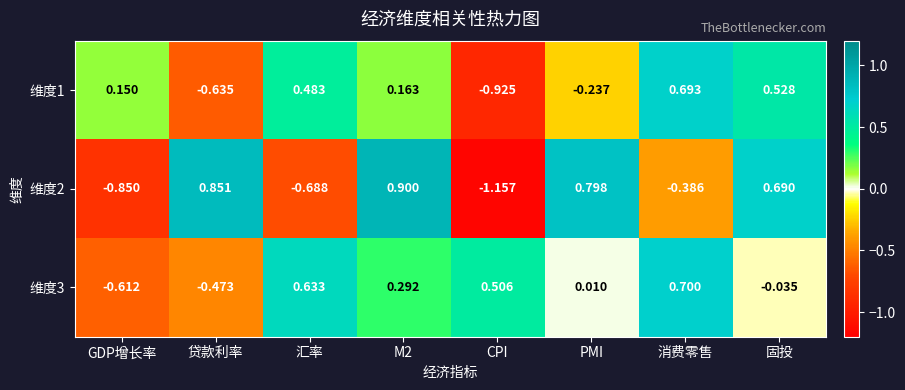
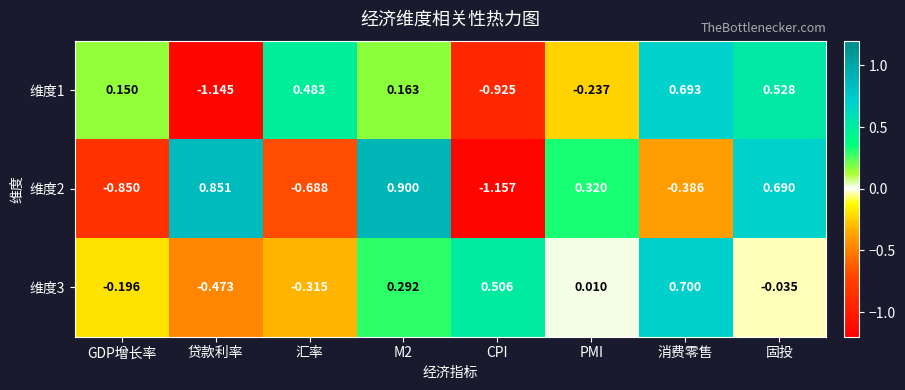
维度1, 贷款利率: -0.635 -> -1.145
维度2, PMI: 0.798 -> 0.320
维度3, GDP增长率: -0.612 -> -0.196
维度3, 汇率: 0.633 -> -0.315
